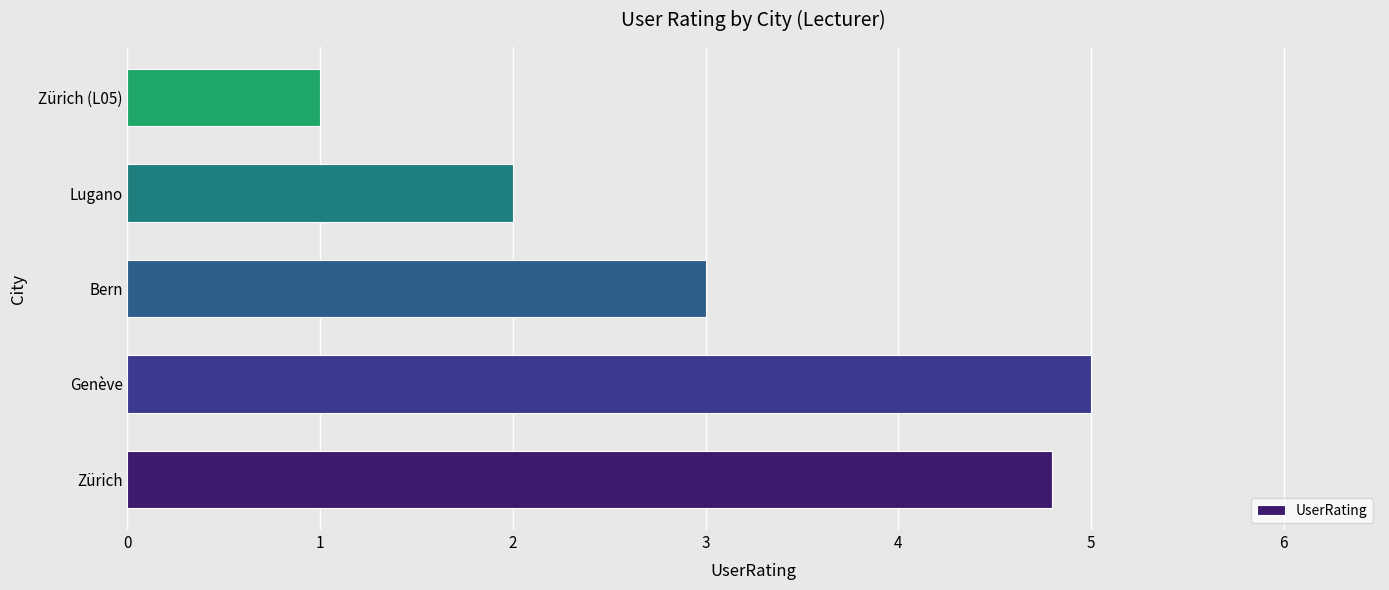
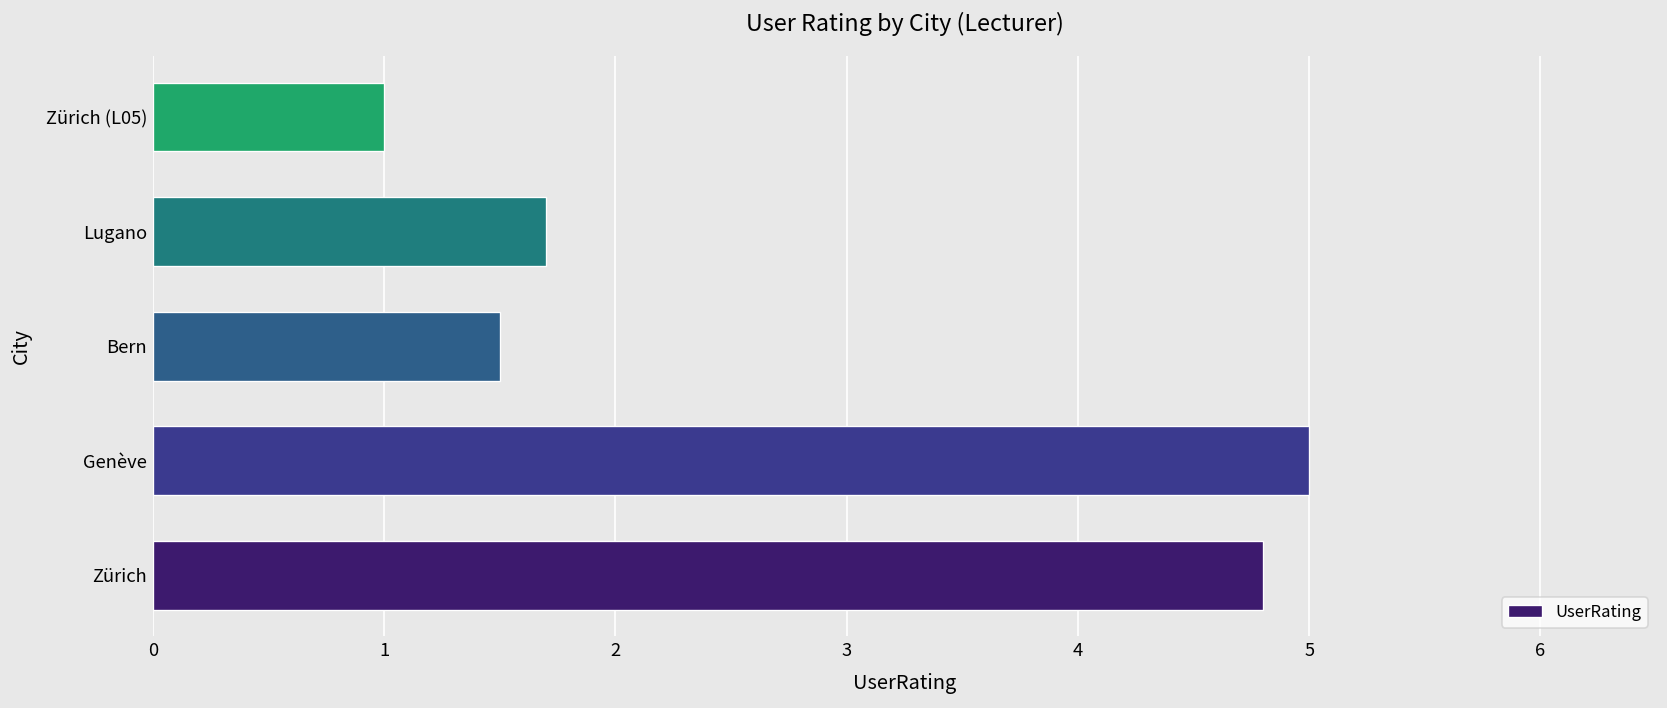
Lugano: 2.0 -> 1.7
Bern: 3.0 -> 1.5
